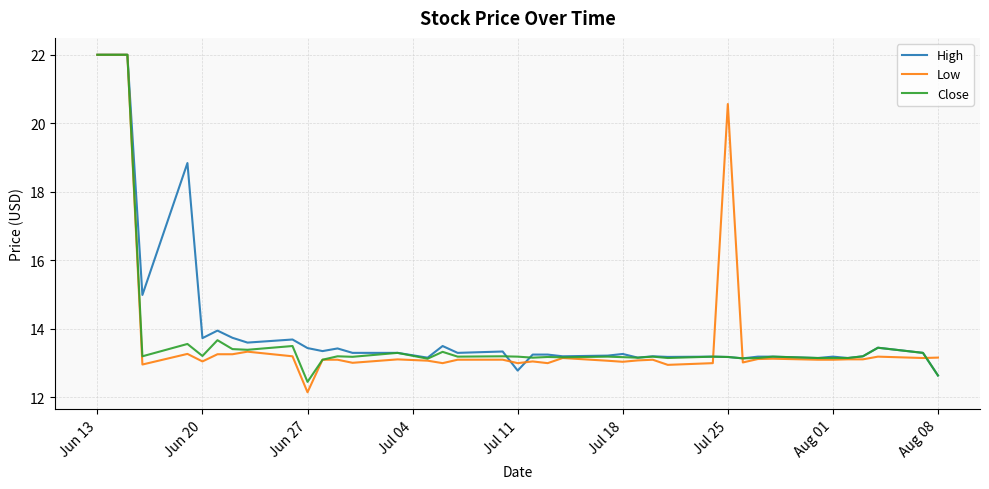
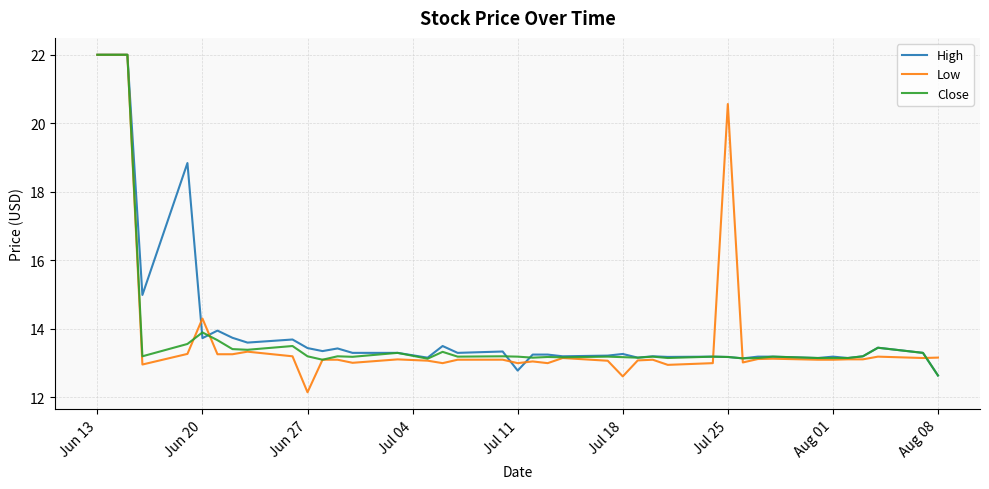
Low, Jun 20: 13.1 -> 14.3
Close, Jun 20: 13.2 -> 13.9
Close, Jun 27: 12.5 -> 13.2
Low, Jul 18: 13.0 -> 12.6
